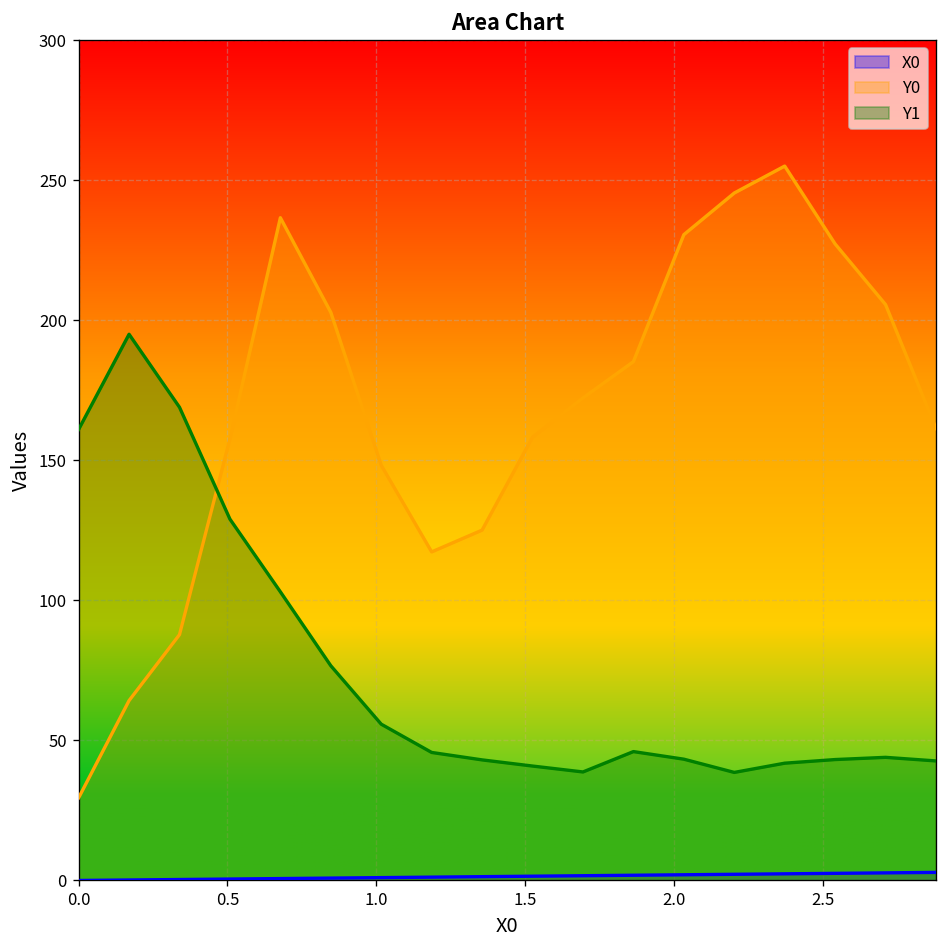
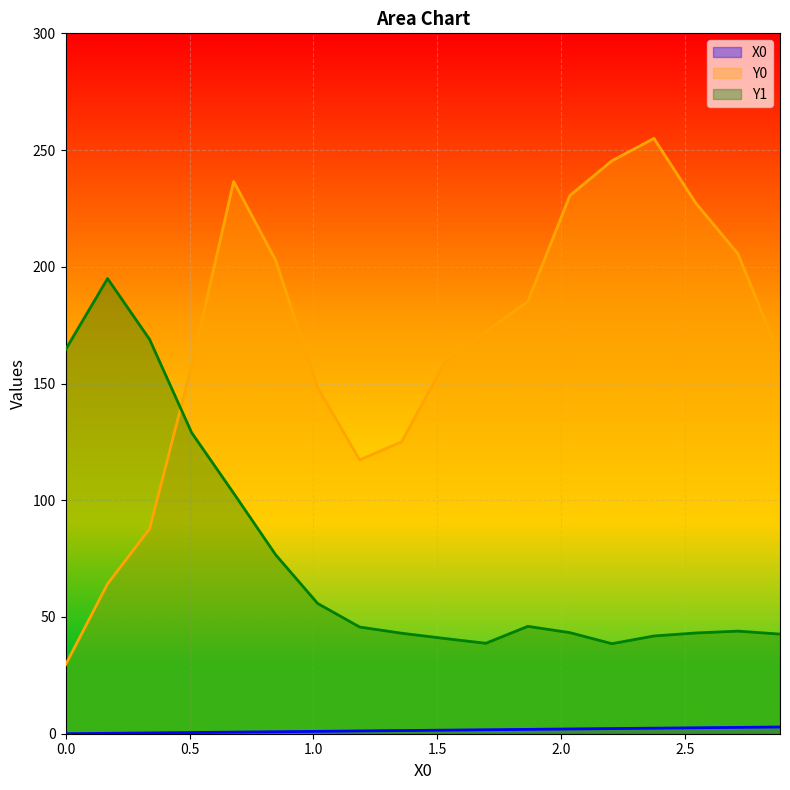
Y1, 0.0: 161 -> 165
